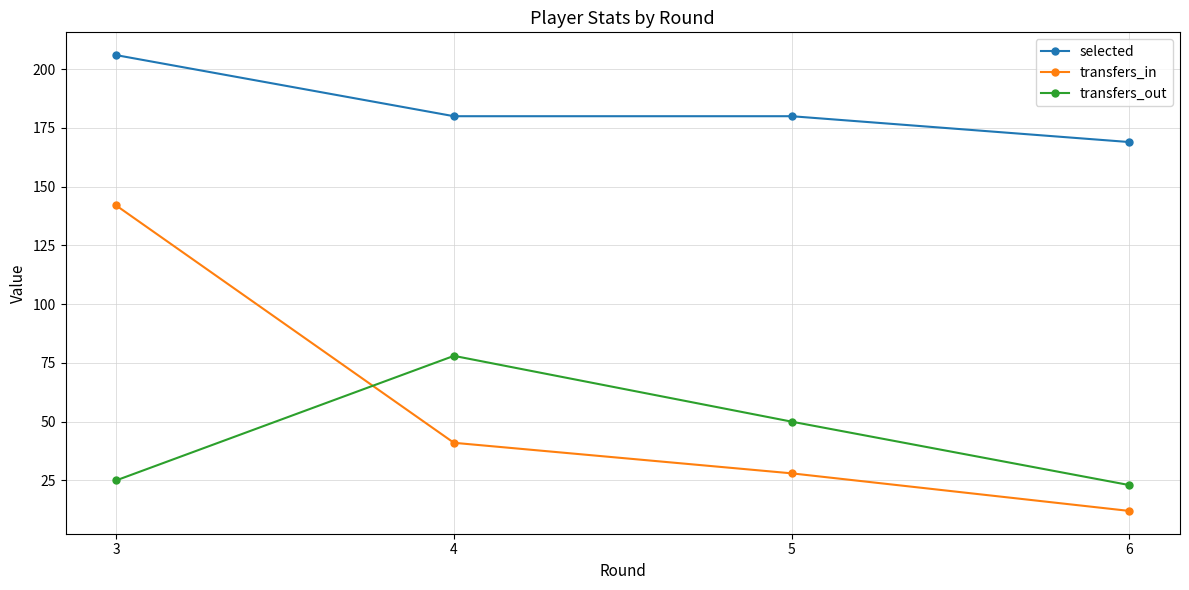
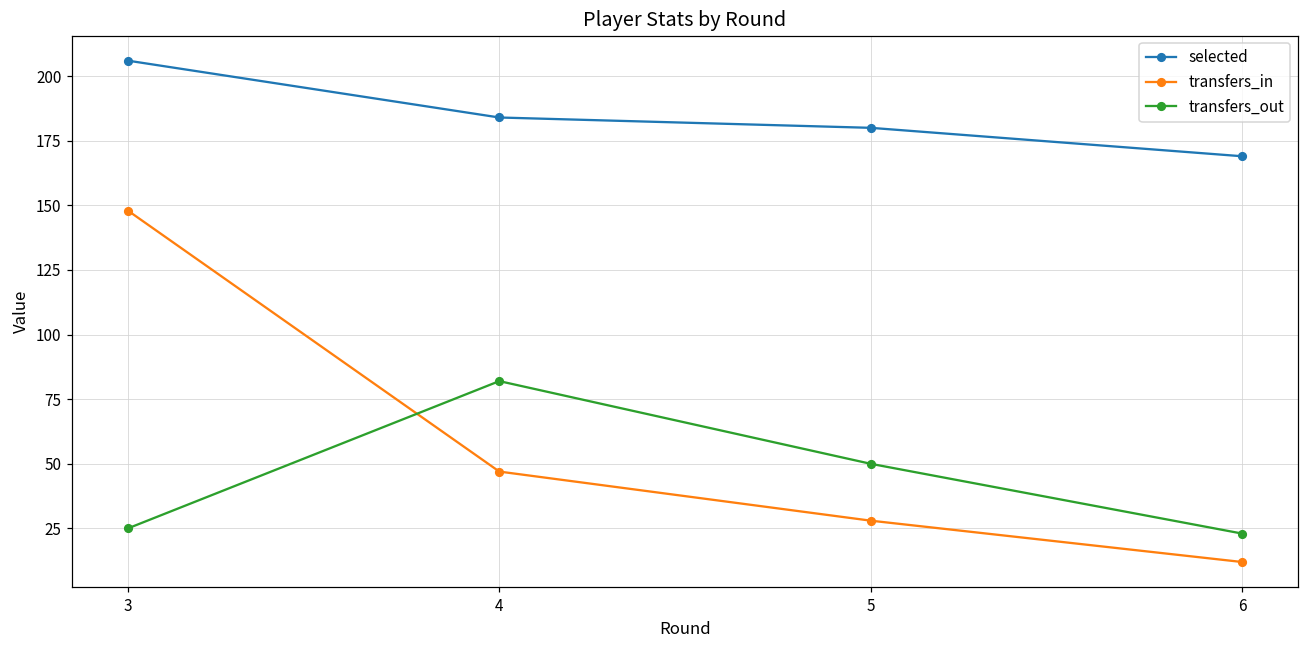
transfers_in, 3: 142 -> 148
selected, 4: 180 -> 184
transfers_in, 4: 41 -> 47
transfers_out, 4: 78 -> 82
